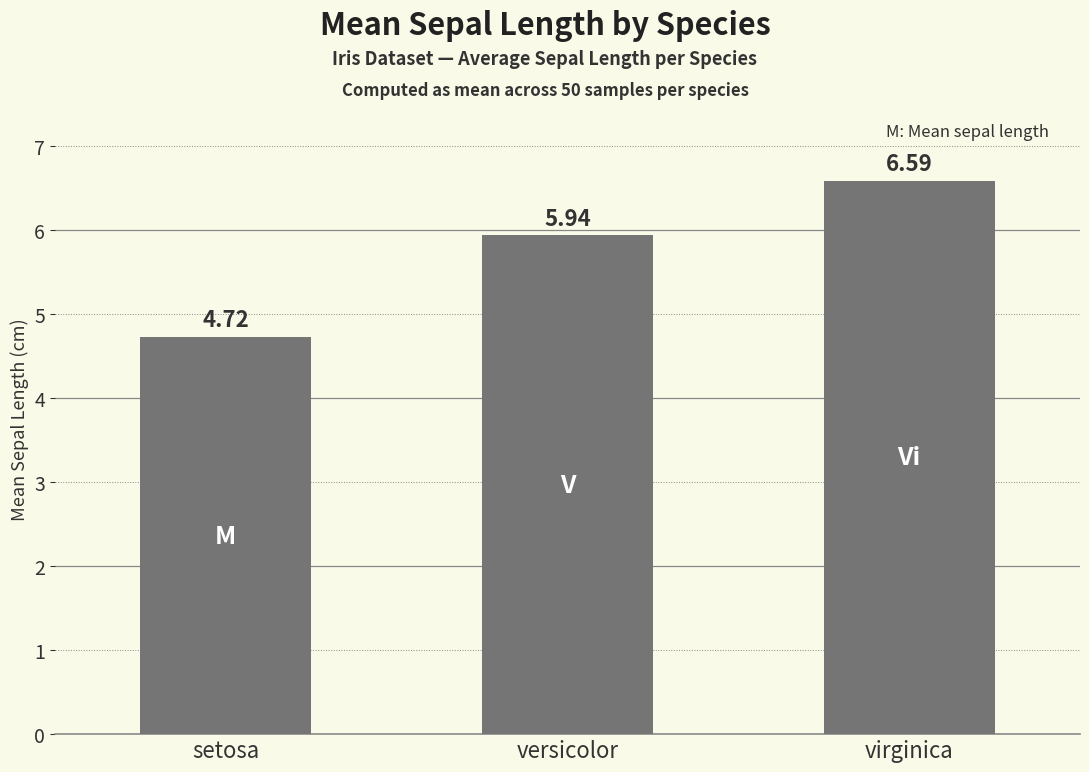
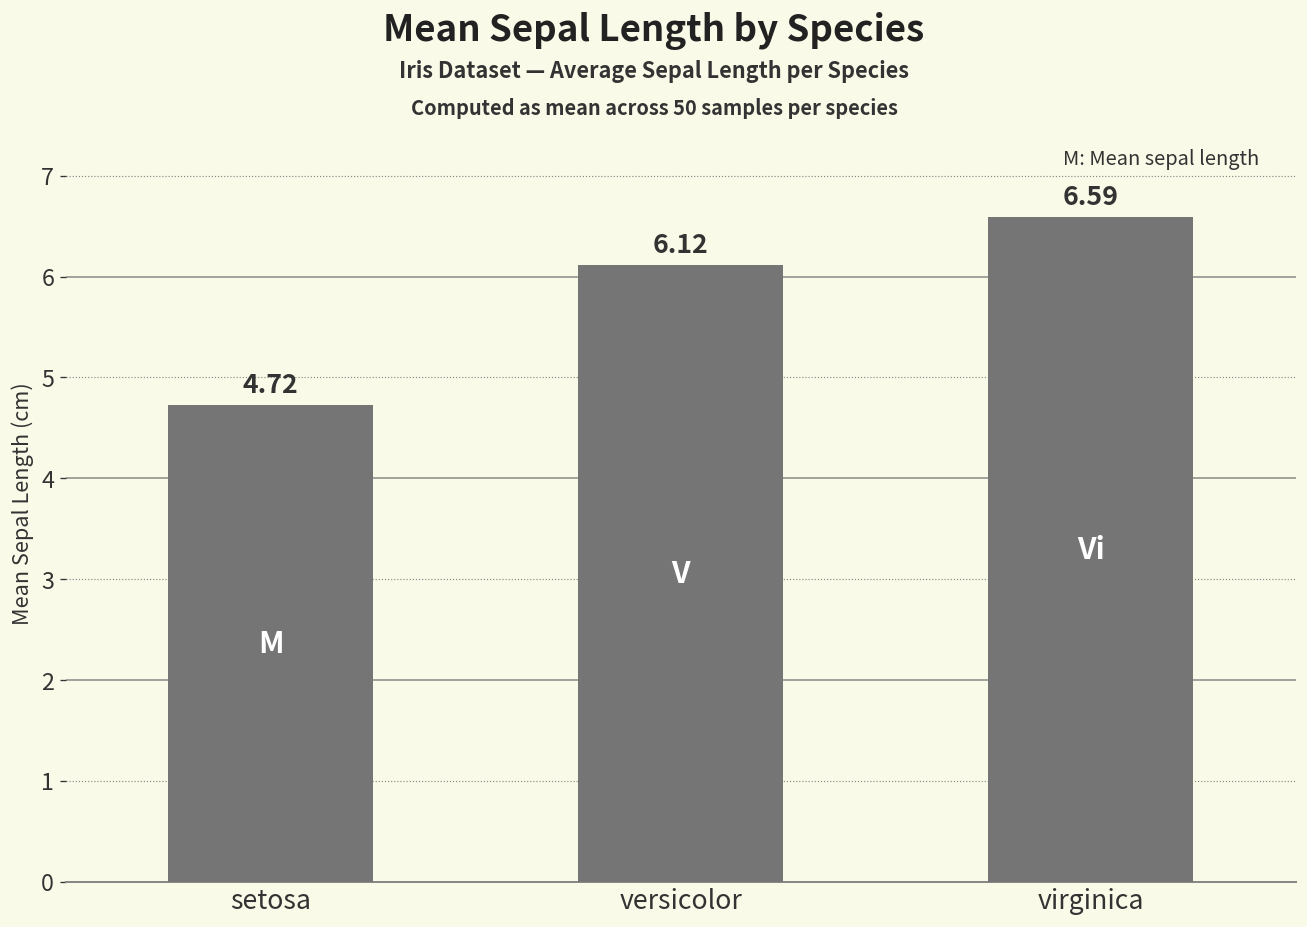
versicolor: 5.94 -> 6.12
